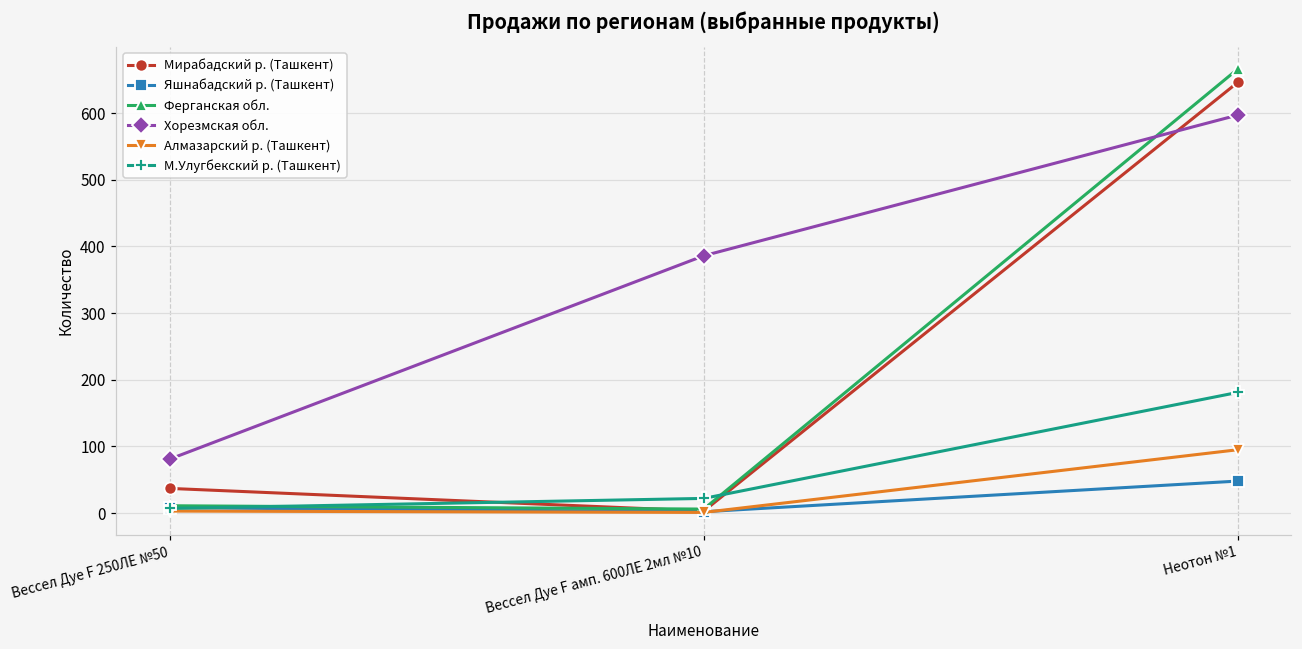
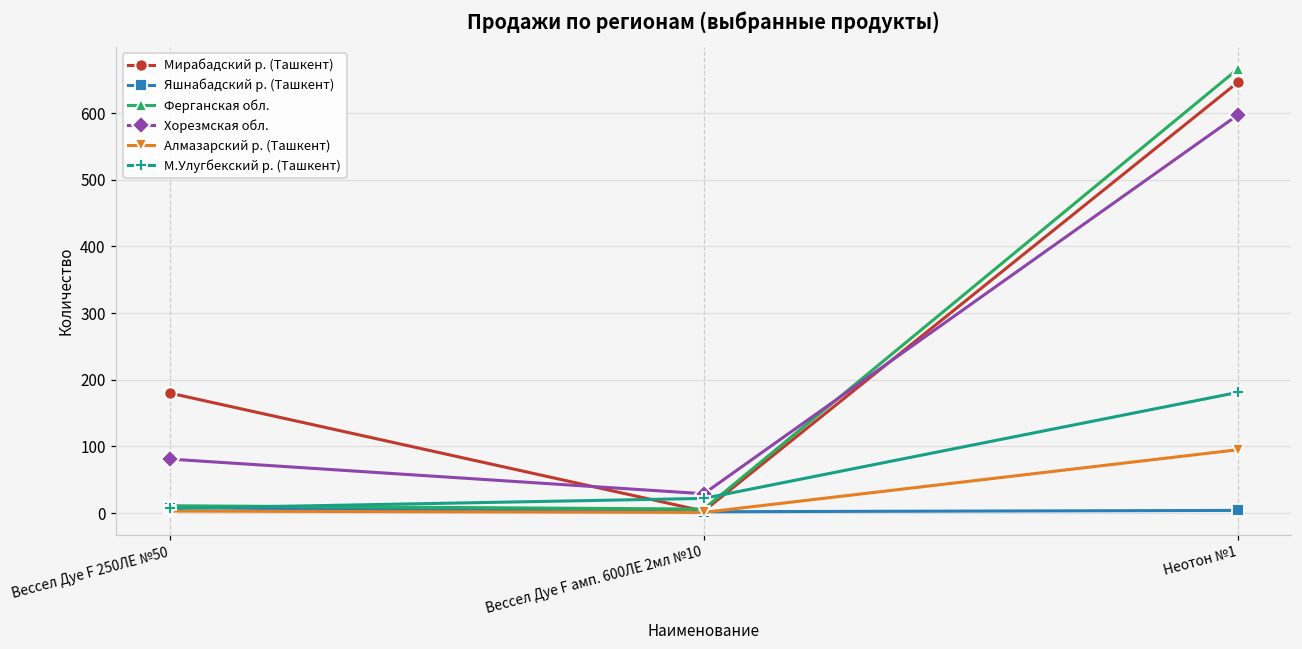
Мирабадский р. (Ташкент), Вессел Дуе F 250ЛЕ №50: 40 -> 180
Хорезмская обл., Вессел Дуе F амп. 600ЛЕ 2мл №10: 390 -> 30
Яшнабадский р. (Ташкент), Неотон №1: 50 -> 0
